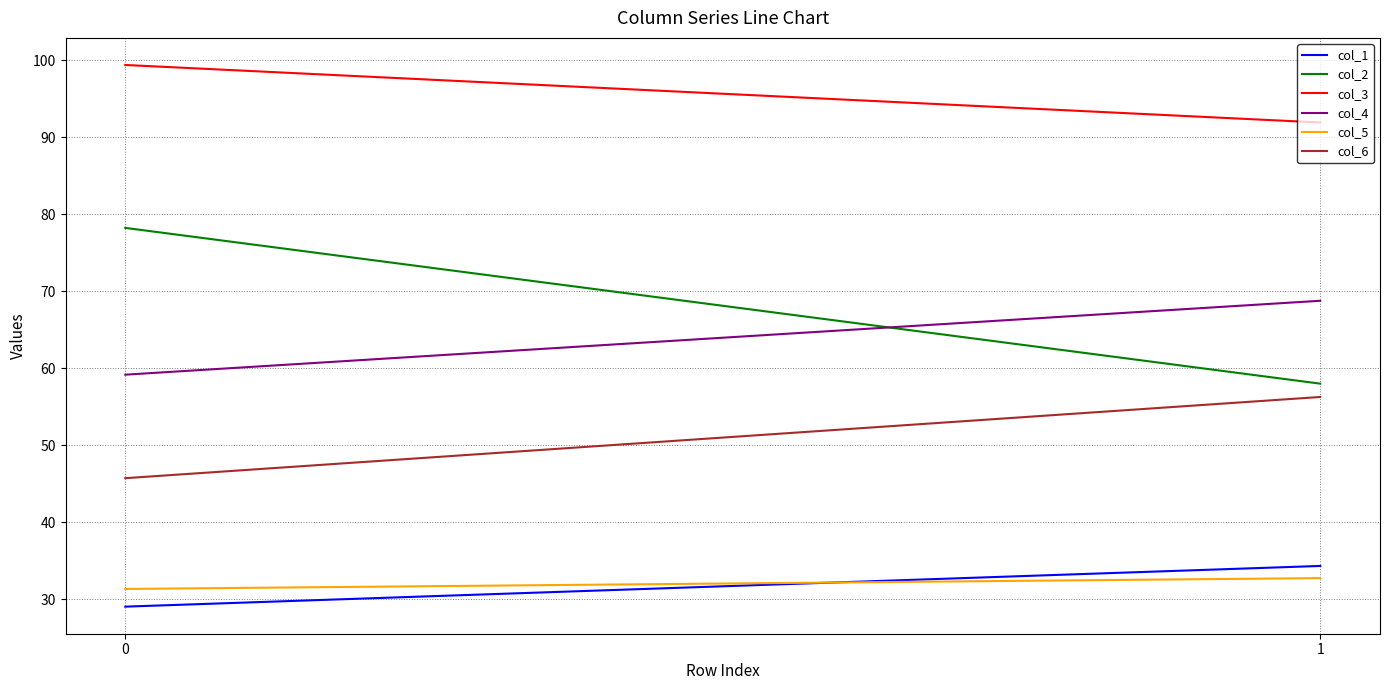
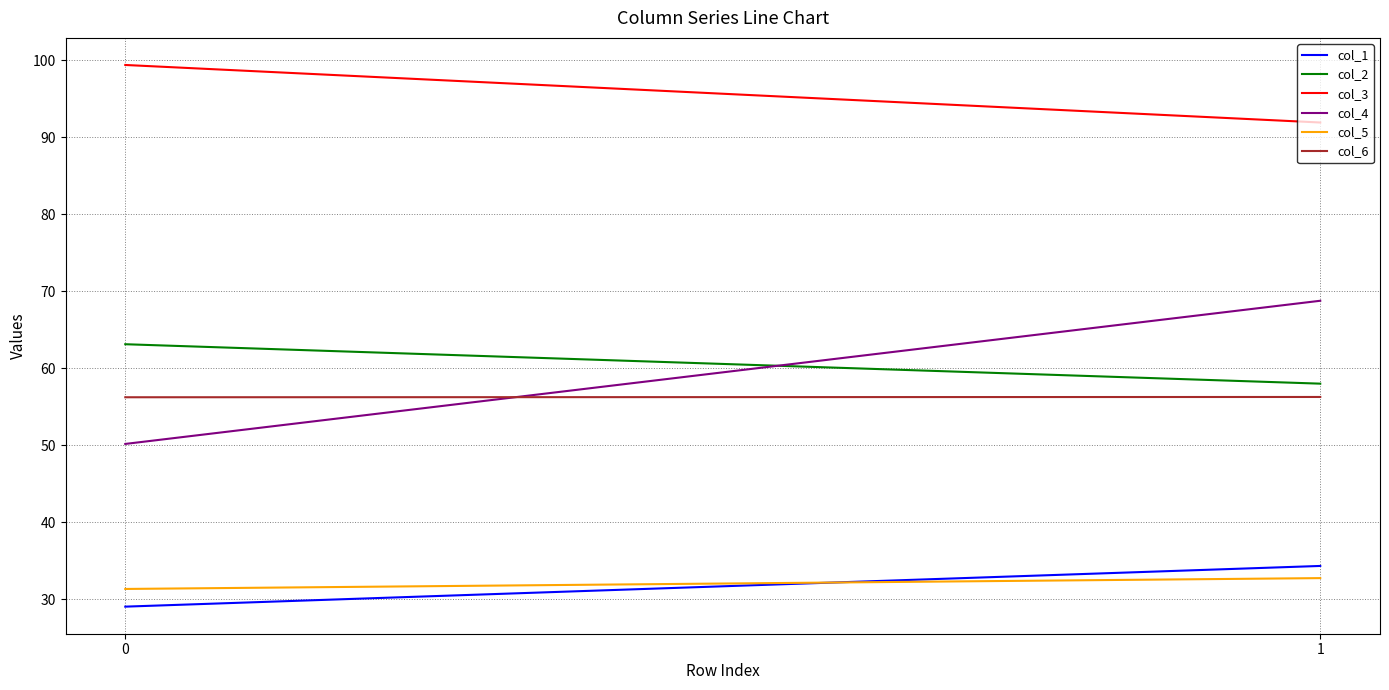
col_2, 0: 78 -> 63
col_4, 0: 59 -> 50
col_6, 0: 46 -> 56
